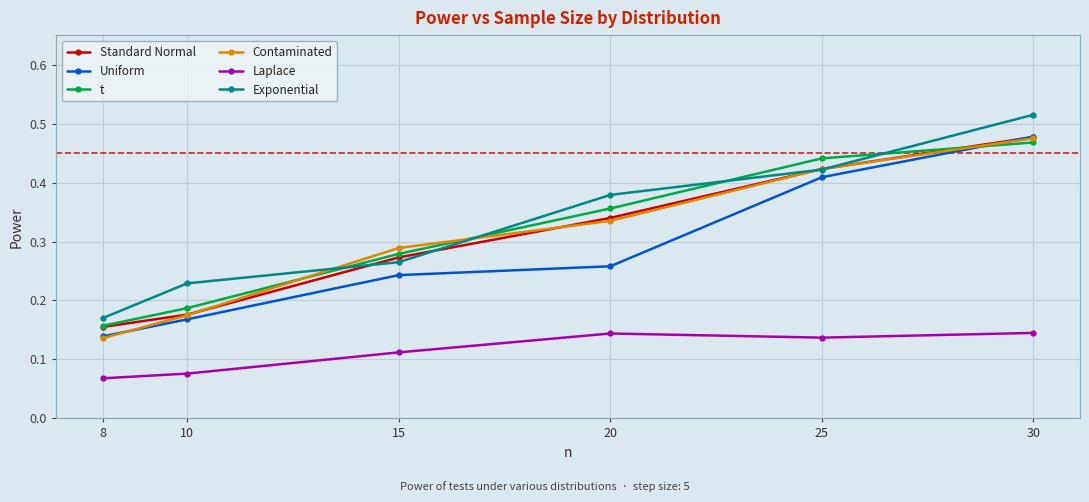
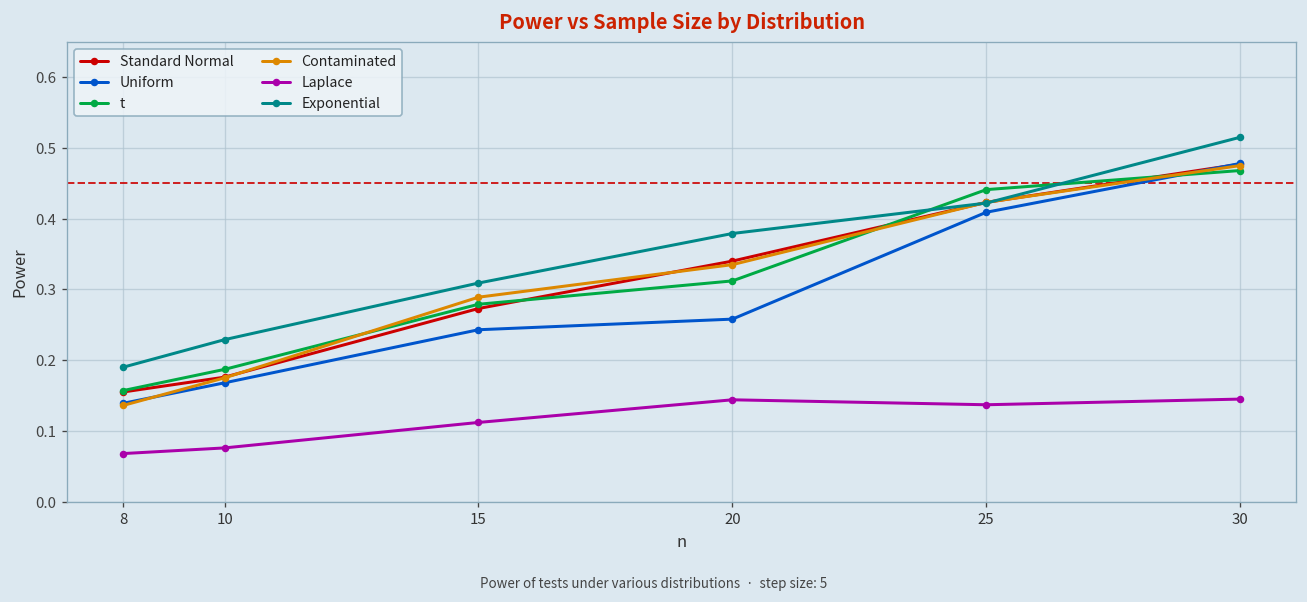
Exponential, 8: 0.17 -> 0.19
Exponential, 15: 0.27 -> 0.31
t, 20: 0.36 -> 0.31
